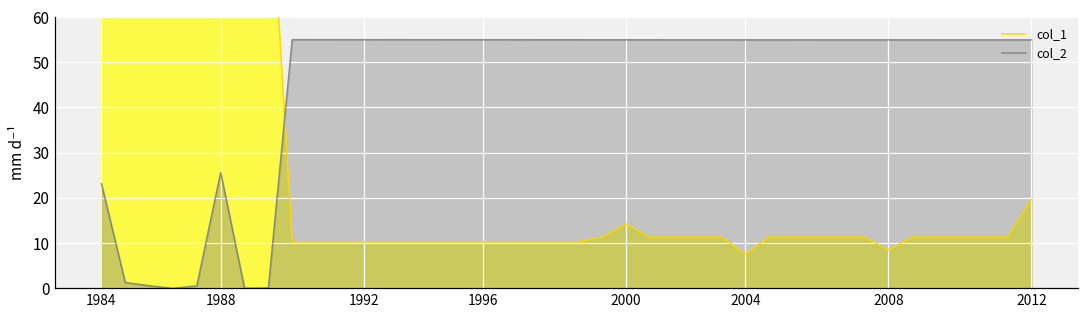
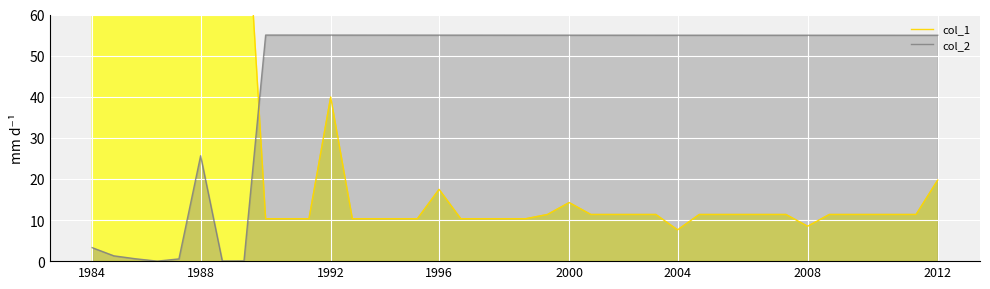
col_2, 1984: 23 -> 3
col_1, 1992: 10 -> 40
col_1, 1996: 10 -> 17
